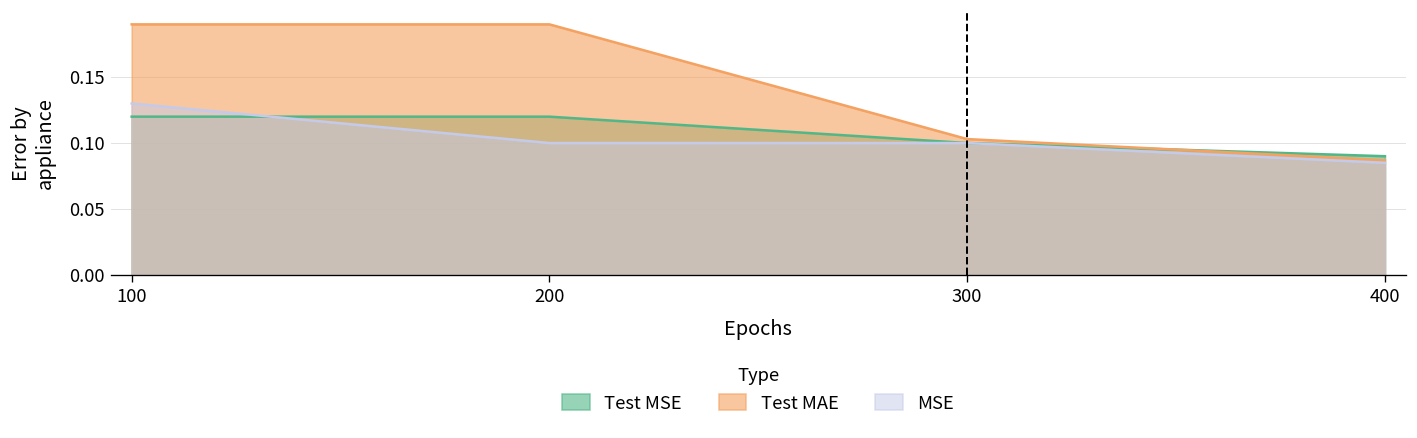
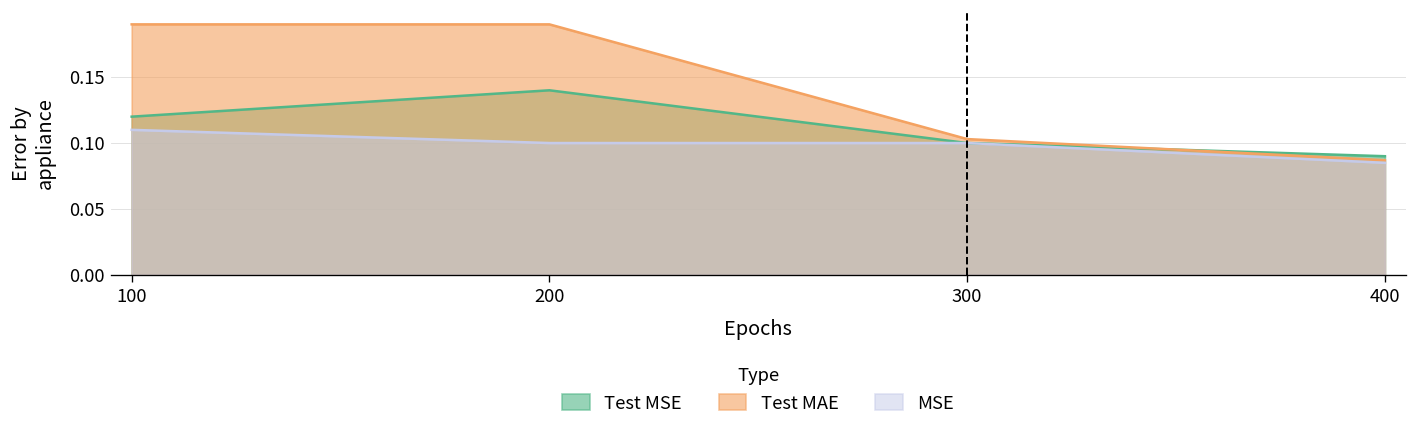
MSE, 100: 0.13 -> 0.11
Test MSE, 200: 0.12 -> 0.14
